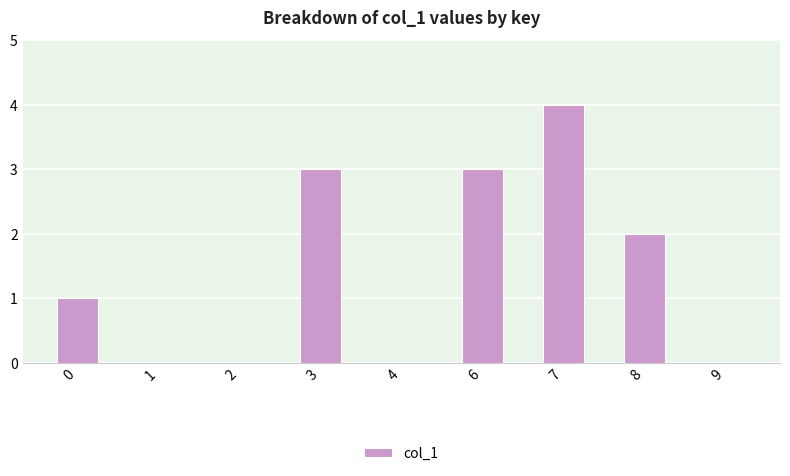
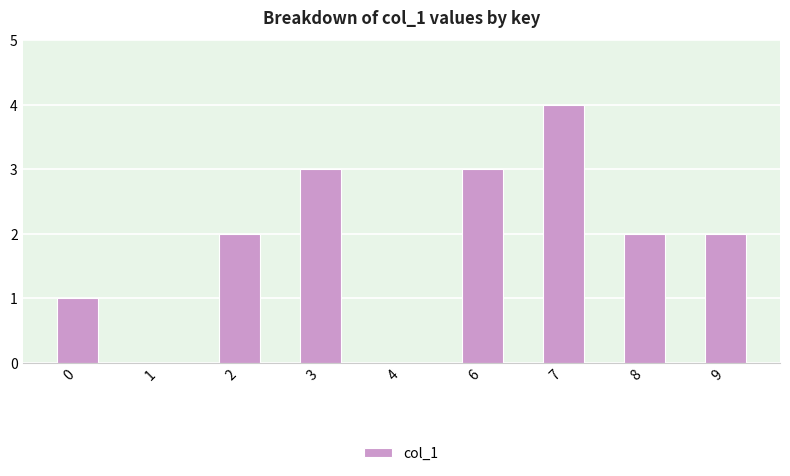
2: 0 -> 2
9: 0 -> 2
